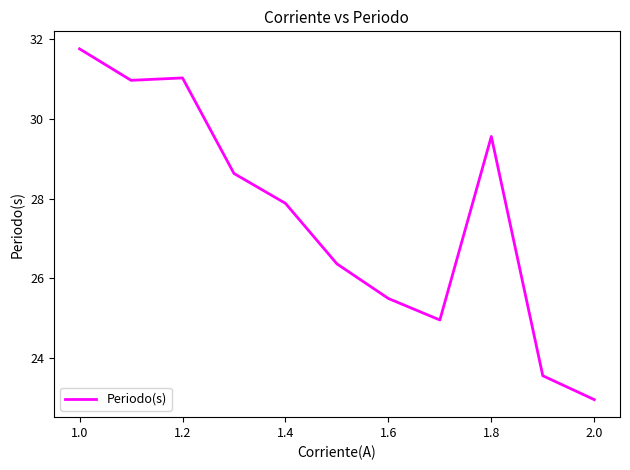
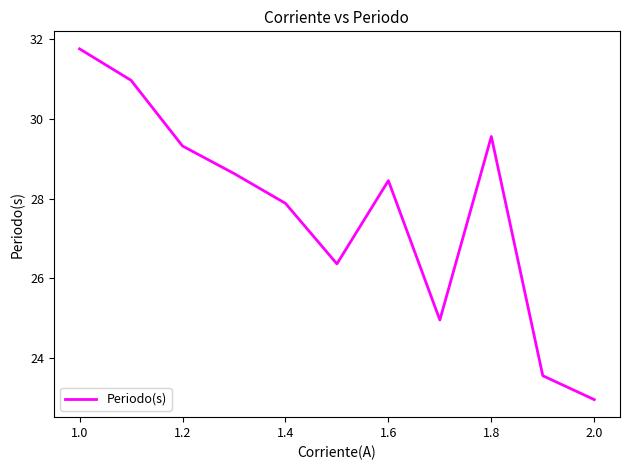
1.2: 31.0 -> 29.3
1.6: 25.5 -> 28.5
